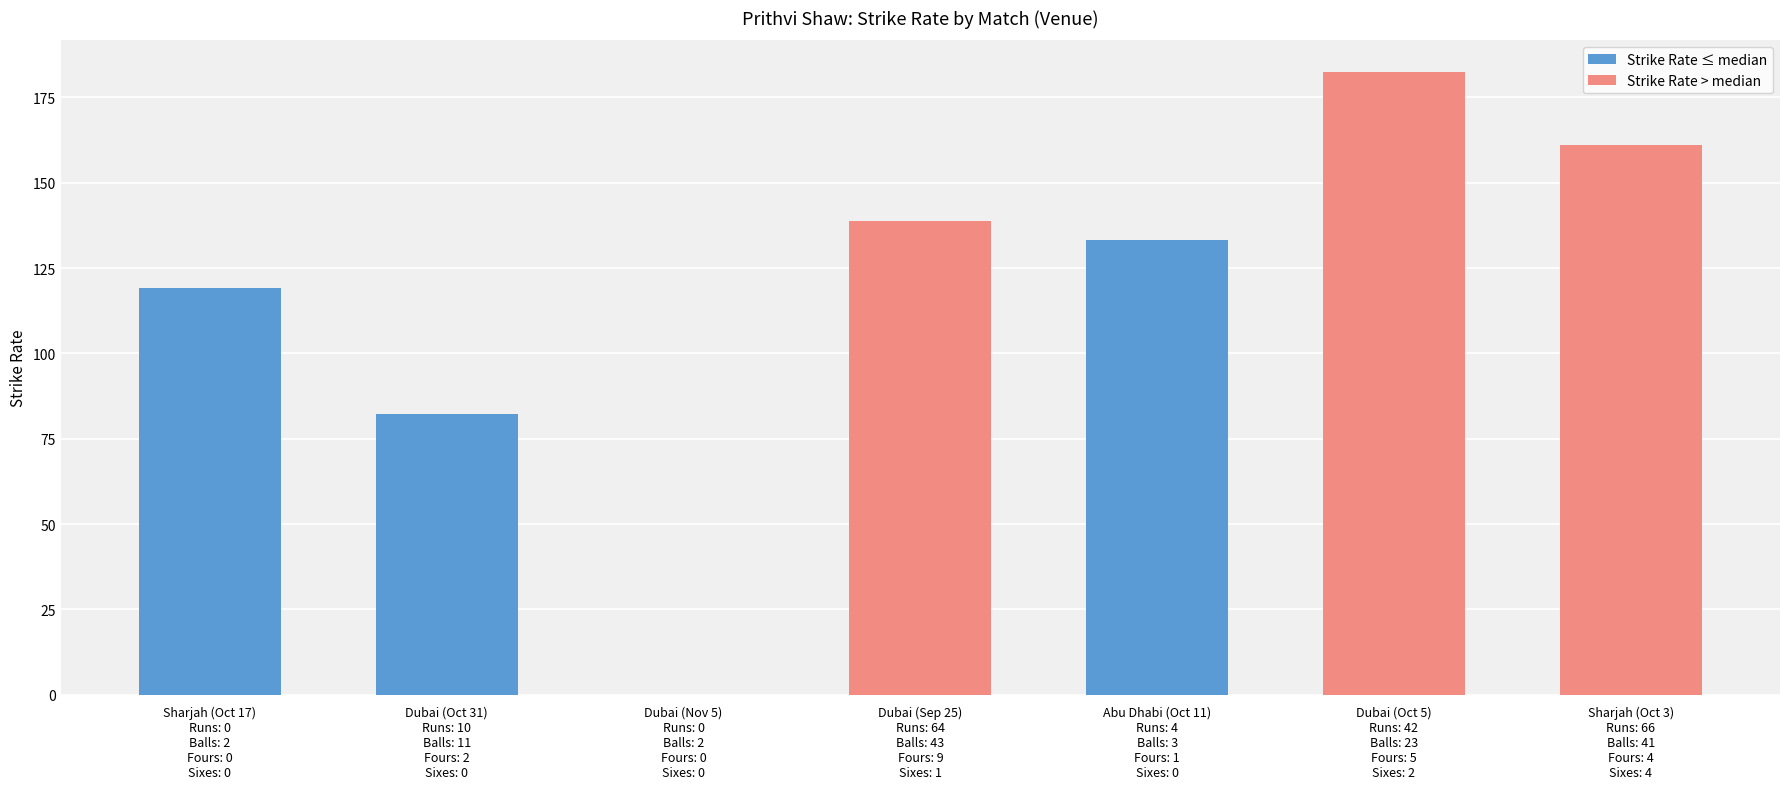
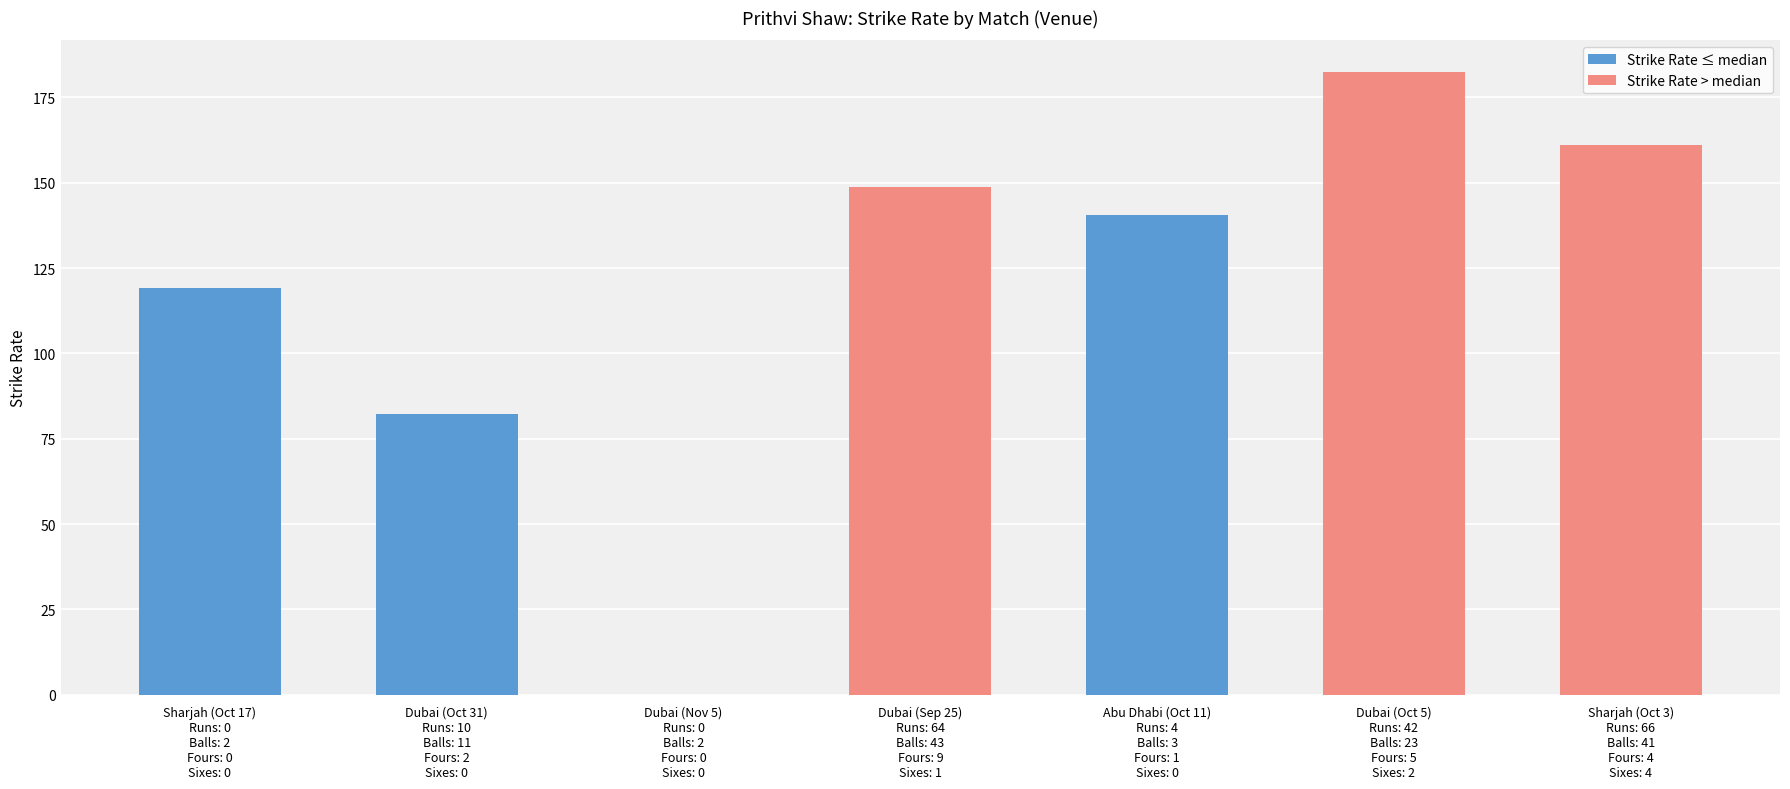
Dubai (Sep 25) Runs: 64 Balls: 43 Fours: 9 Sixes: 1: 139 -> 149
Abu Dhabi (Oct 11) Runs: 4 Balls: 3 Fours: 1 Sixes: 0: 133 -> 140
